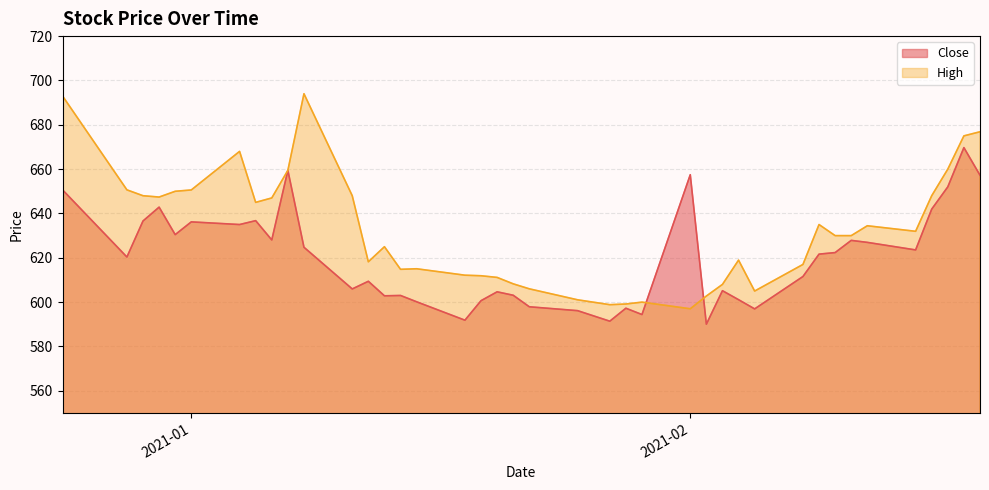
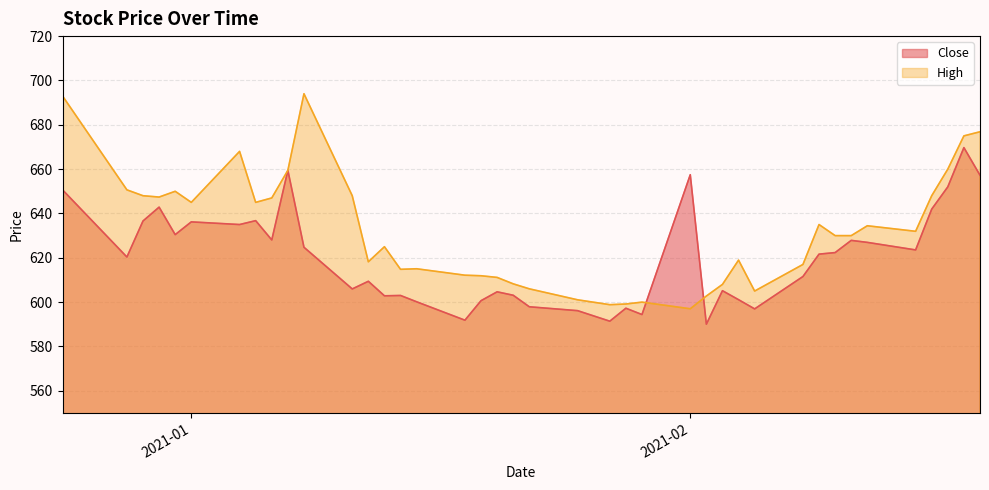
High, 2021-01: 651 -> 645
